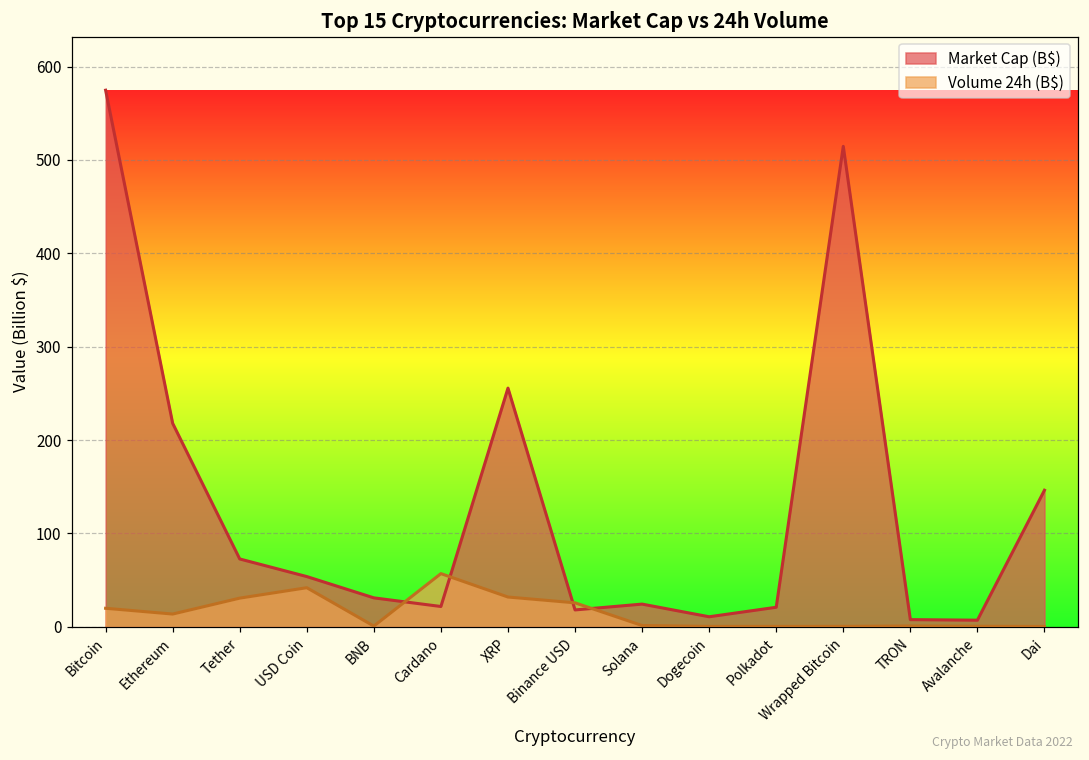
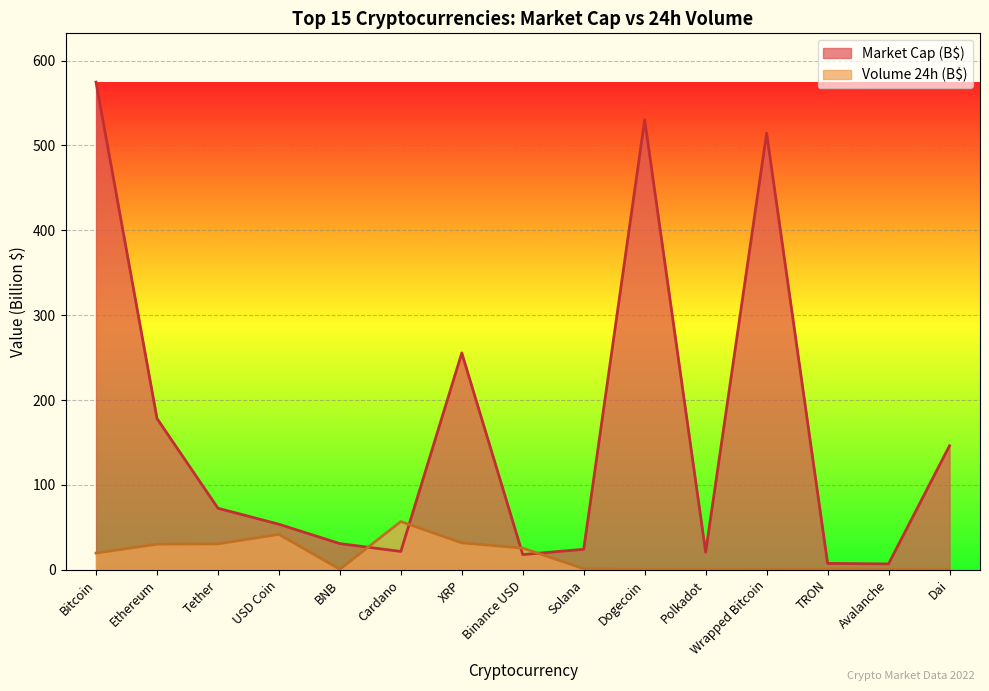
Market Cap (B$), Ethereum: 220 -> 180
Volume 24h (B$), Ethereum: 10 -> 30
Market Cap (B$), Dogecoin: 10 -> 530
